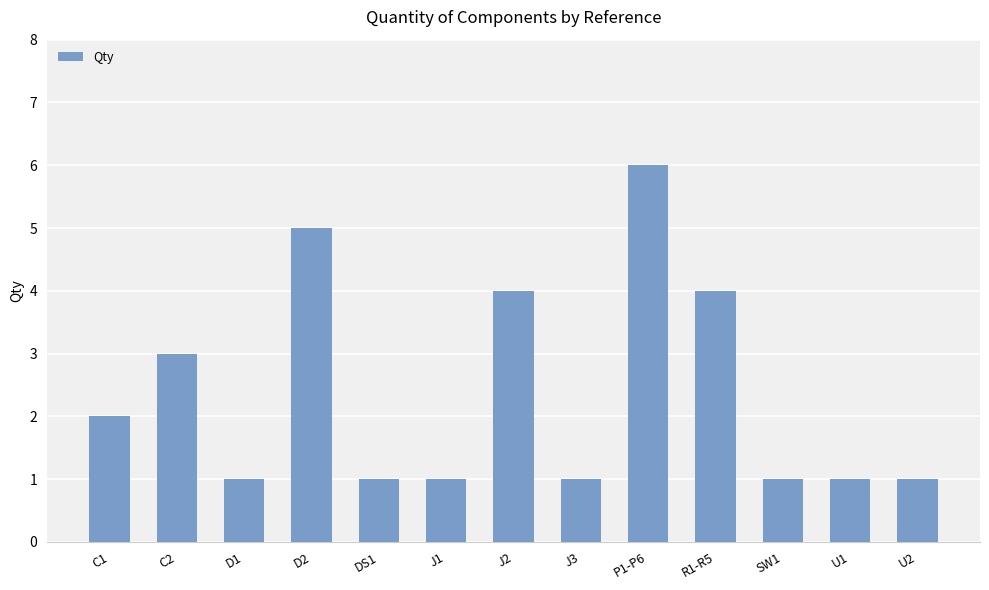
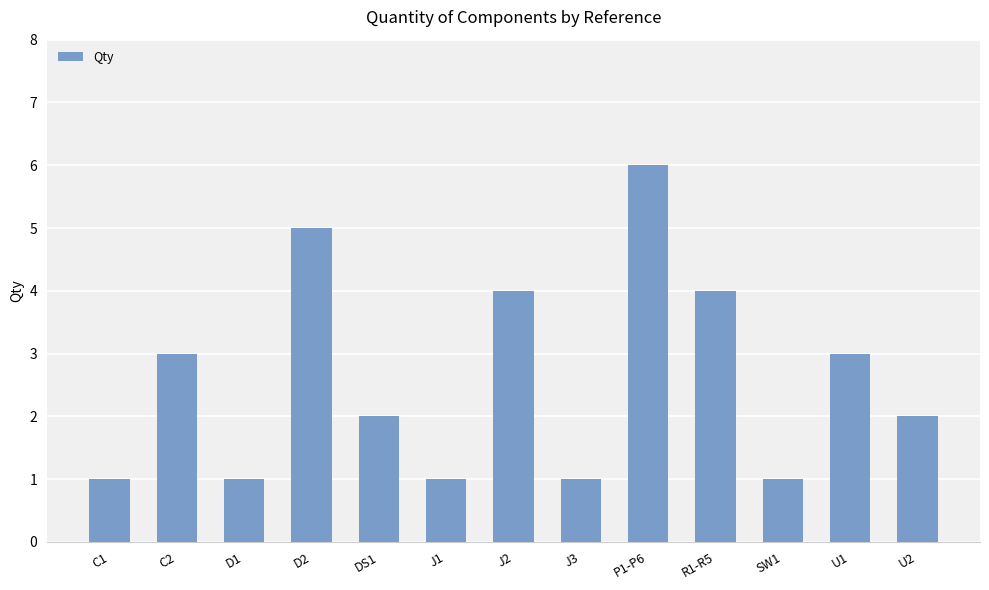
C1: 2 -> 1
DS1: 1 -> 2
U1: 1 -> 3
U2: 1 -> 2
